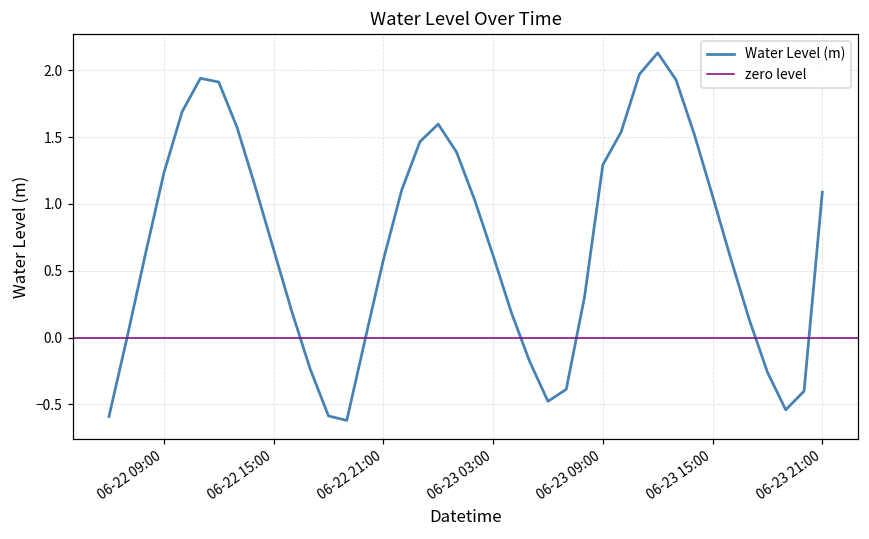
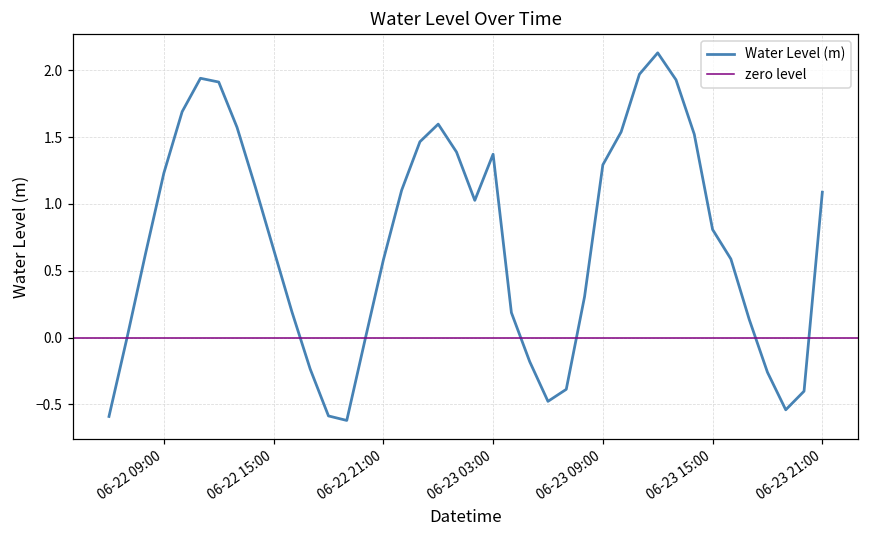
06-23 03:00: 0.61 -> 1.37
06-23 15:00: 1.06 -> 0.81
